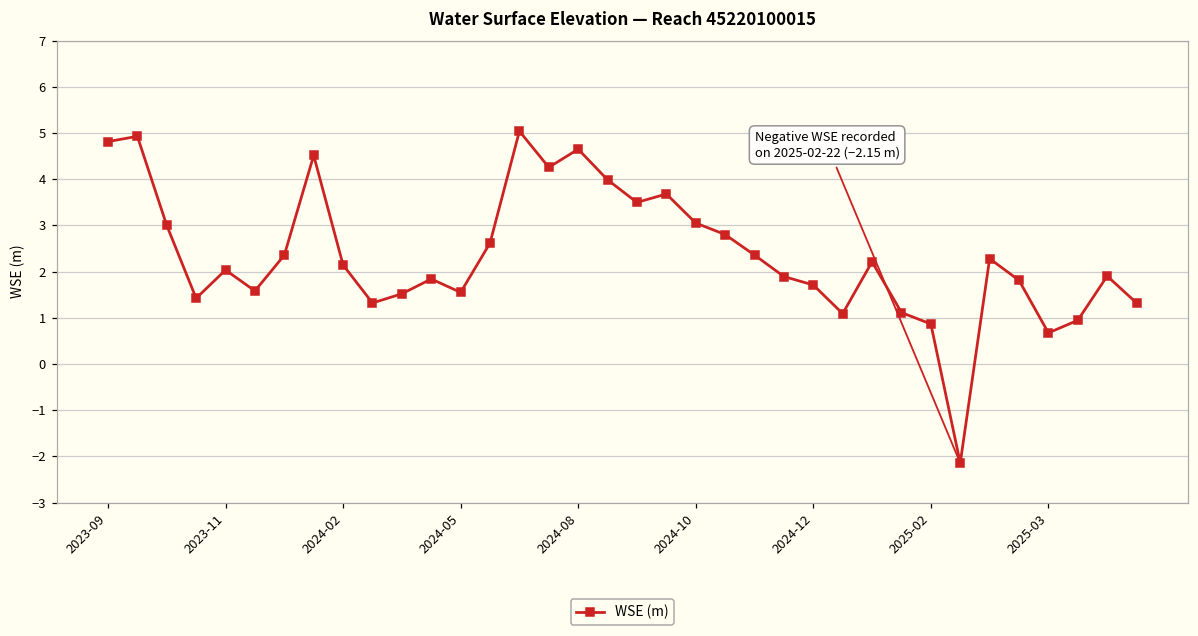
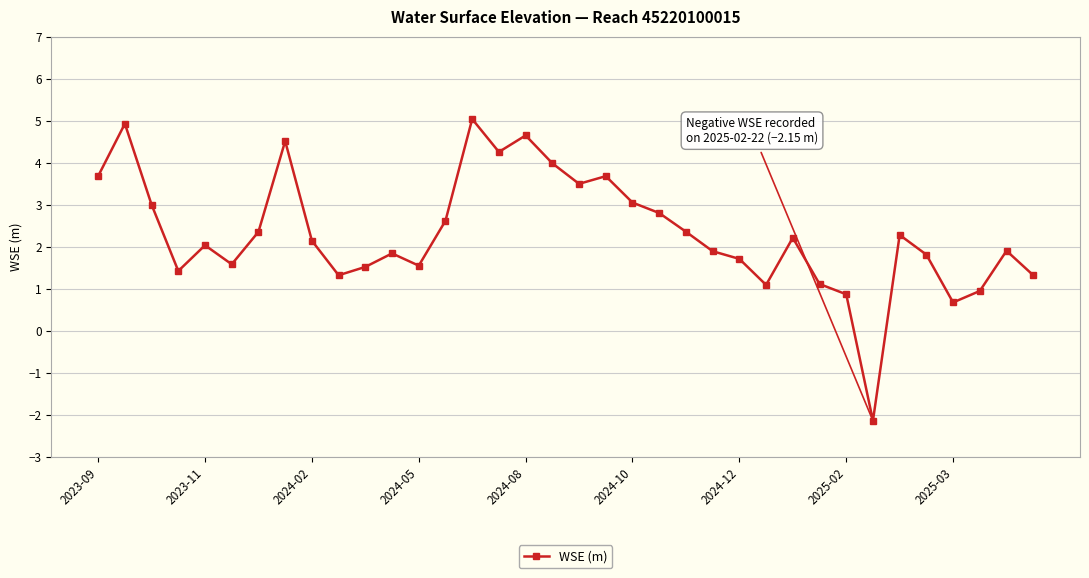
2023-09: 4.8 -> 3.7
